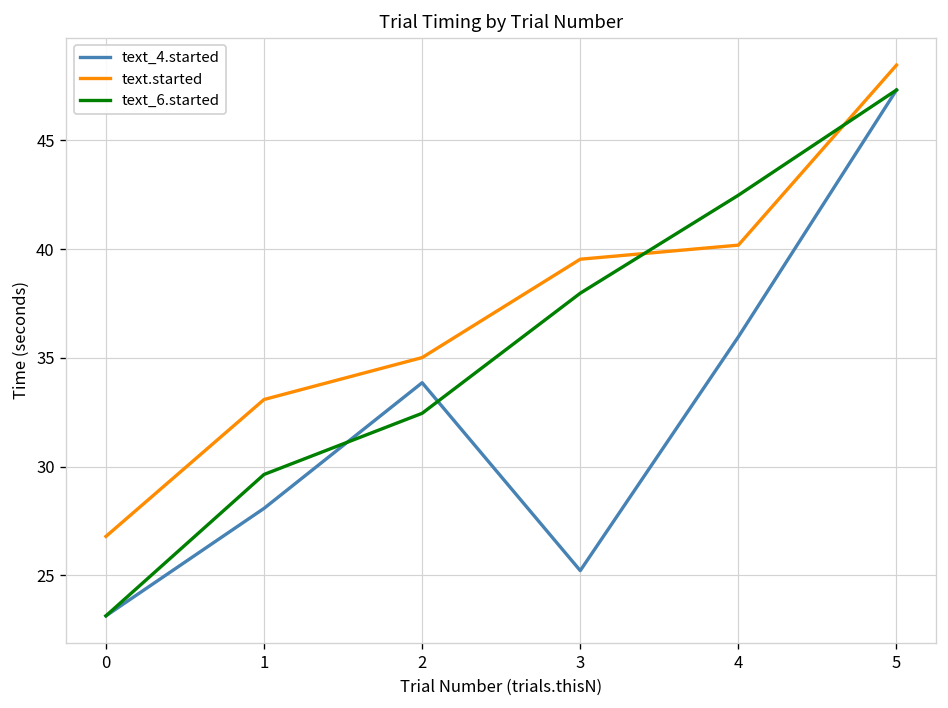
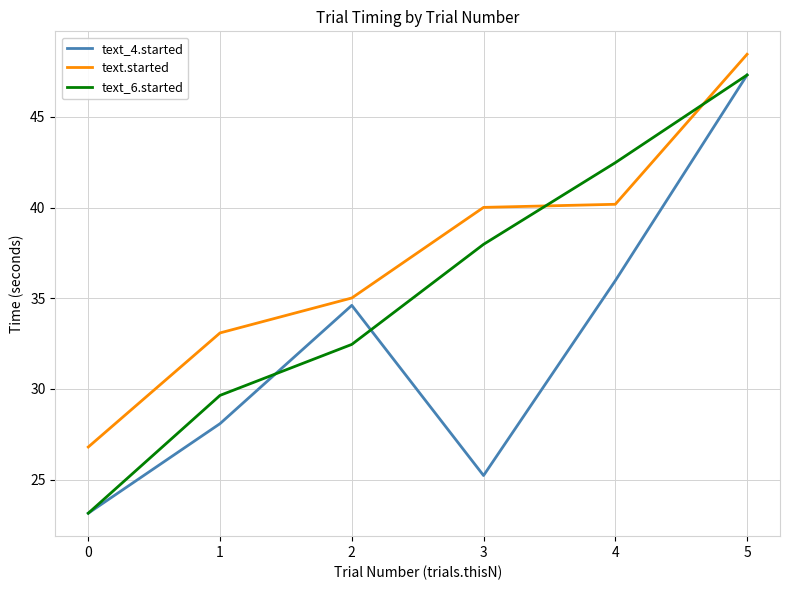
text_4.started, 2: 33.9 -> 34.6
text.started, 3: 39.5 -> 40.0
